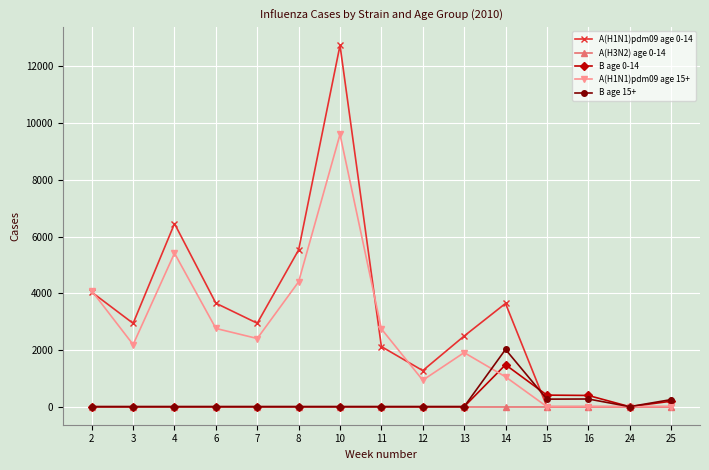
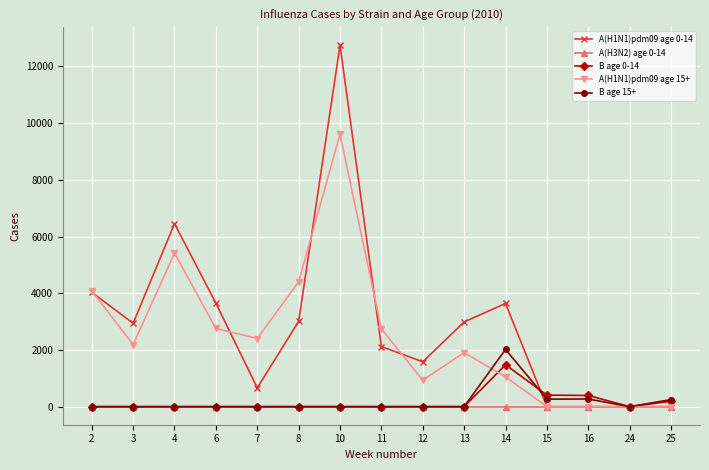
A(H1N1)pdm09 age 0-14, 7: 2900 -> 700
A(H1N1)pdm09 age 0-14, 8: 5500 -> 3000
A(H1N1)pdm09 age 0-14, 12: 1300 -> 1600
A(H1N1)pdm09 age 0-14, 13: 2500 -> 3000
